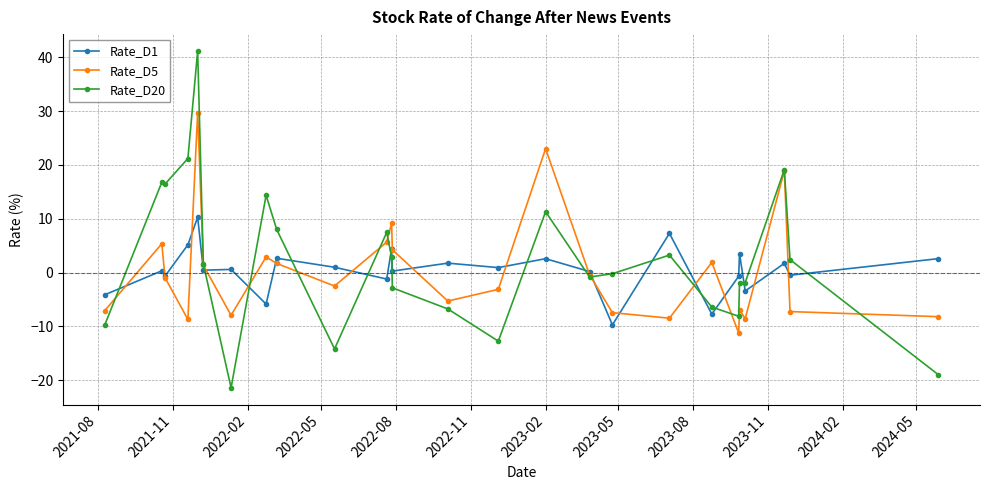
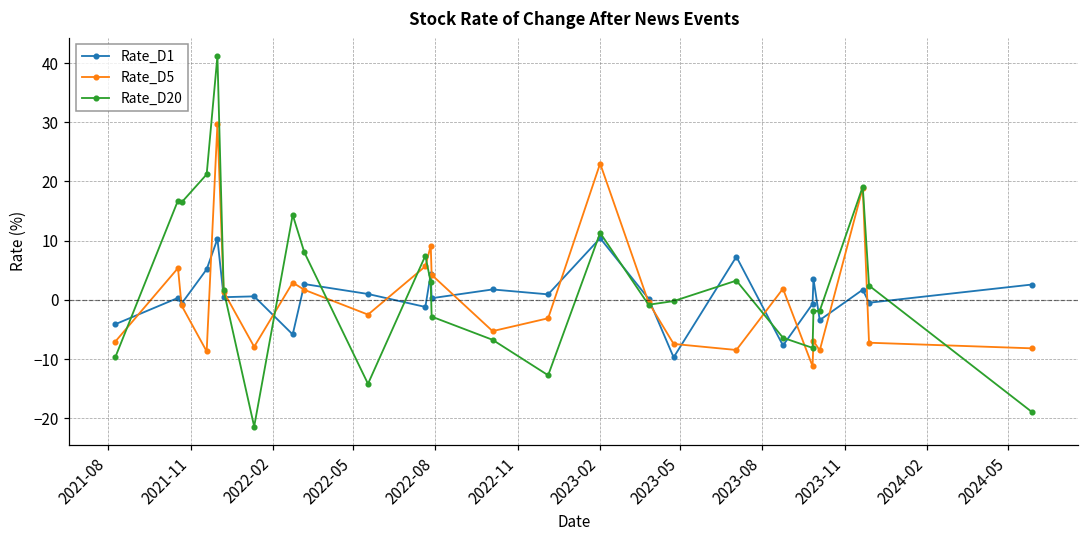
Rate_D1, 2023-02: 3 -> 10
